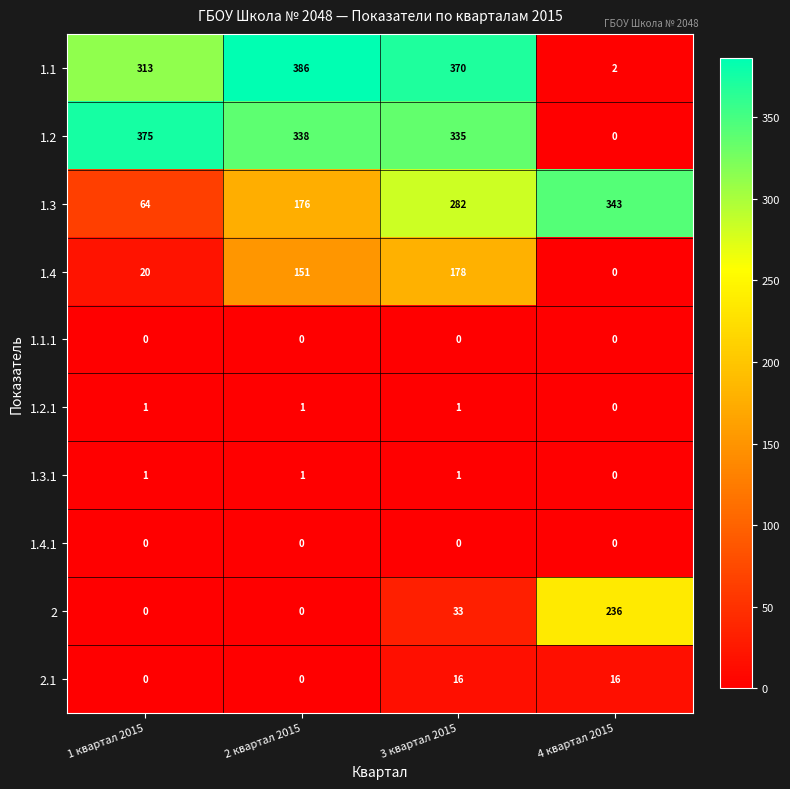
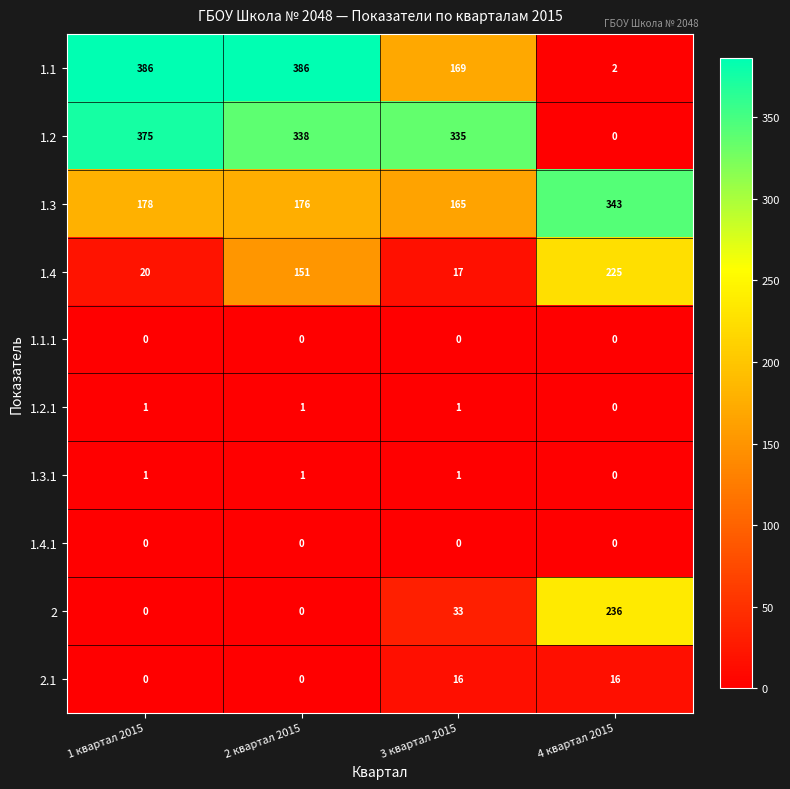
1.1, 1 квартал 2015: 313 -> 386
1.1, 3 квартал 2015: 370 -> 169
1.3, 1 квартал 2015: 64 -> 178
1.3, 3 квартал 2015: 282 -> 165
1.4, 3 квартал 2015: 178 -> 17
1.4, 4 квартал 2015: 0 -> 225
